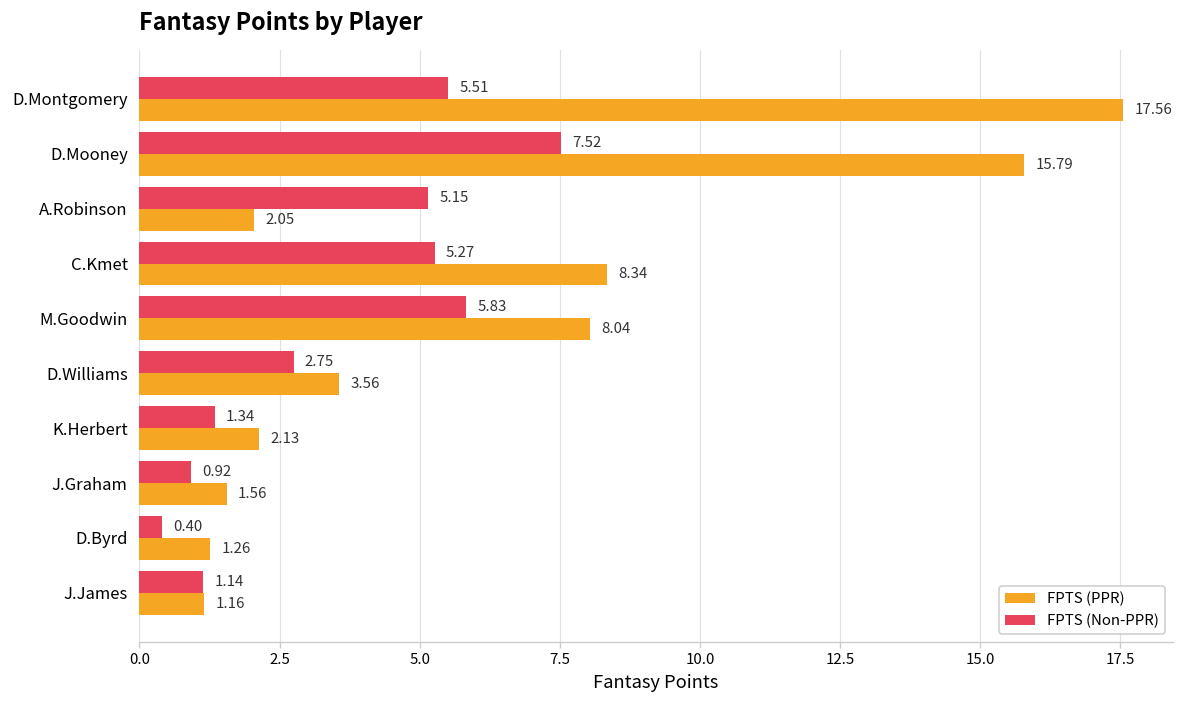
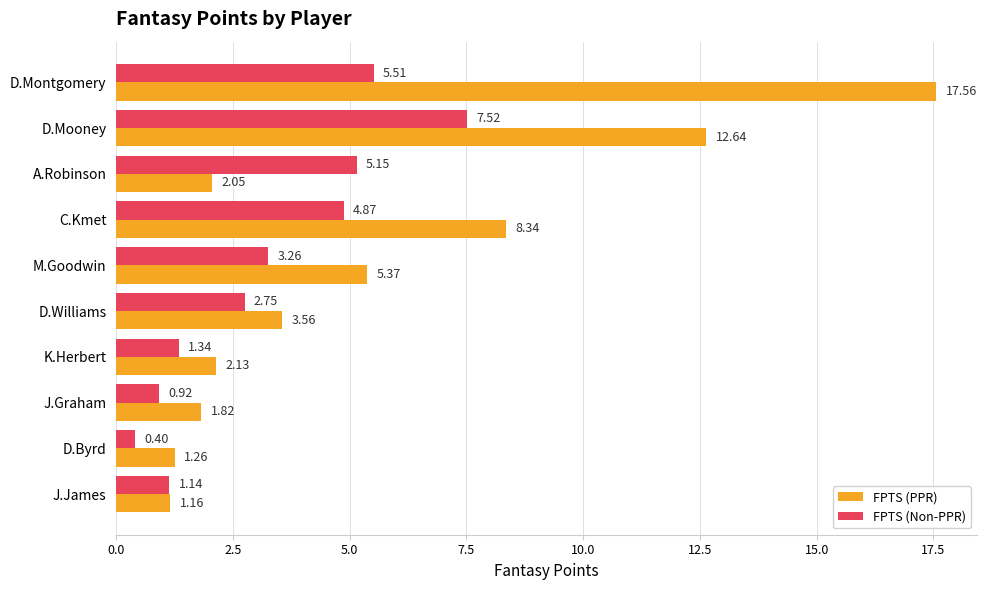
FPTS (PPR), D.Mooney: 15.79 -> 12.64
FPTS (Non-PPR), C.Kmet: 5.27 -> 4.87
FPTS (Non-PPR), M.Goodwin: 5.83 -> 3.26
FPTS (PPR), M.Goodwin: 8.04 -> 5.37
FPTS (PPR), J.Graham: 1.56 -> 1.82
